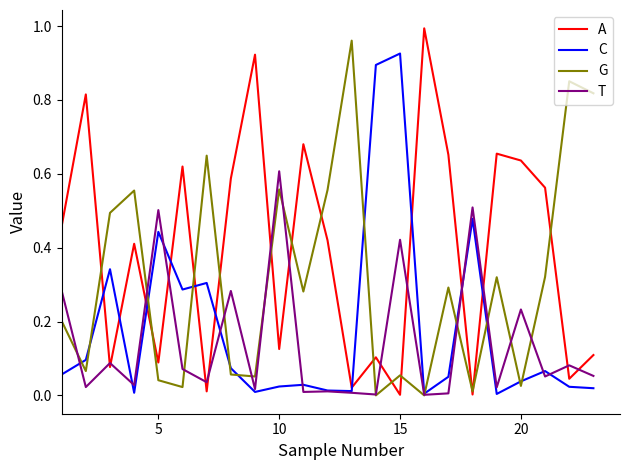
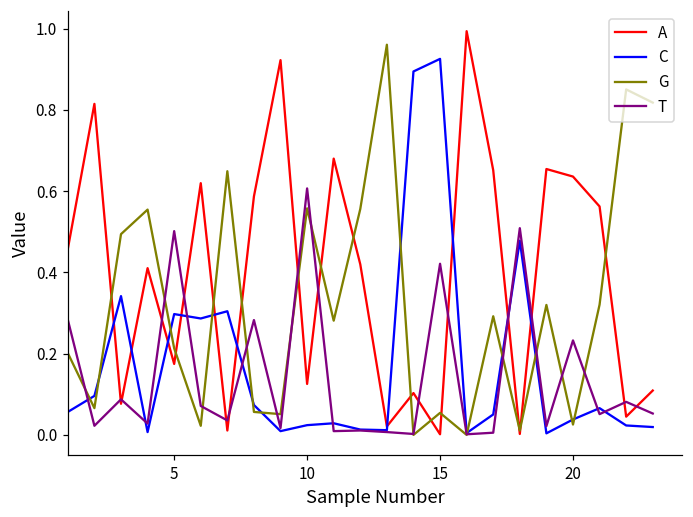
A, 5: 0.09 -> 0.17
C, 5: 0.44 -> 0.30
G, 5: 0.04 -> 0.21
